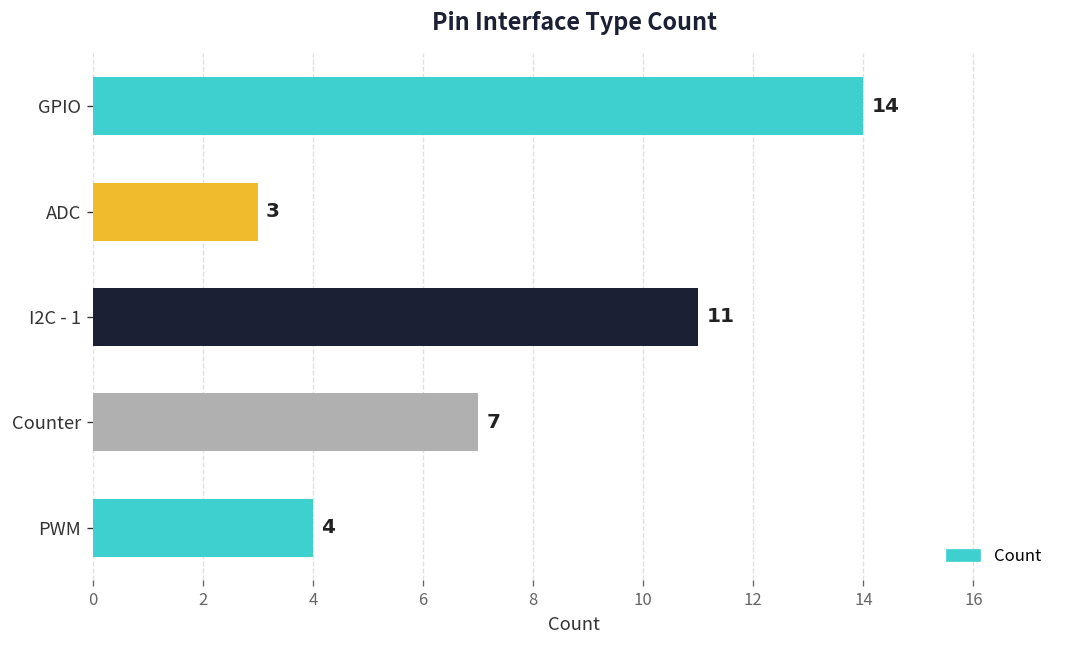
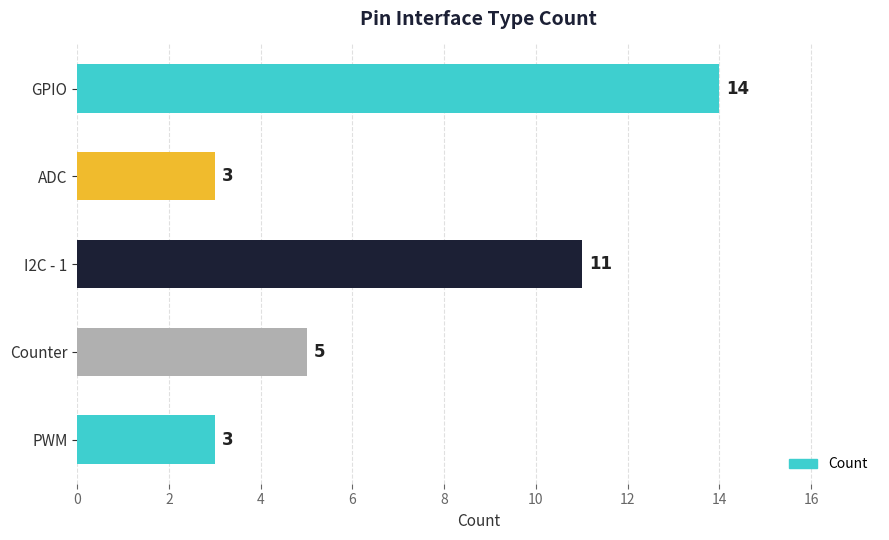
Counter: 7 -> 5
PWM: 4 -> 3
